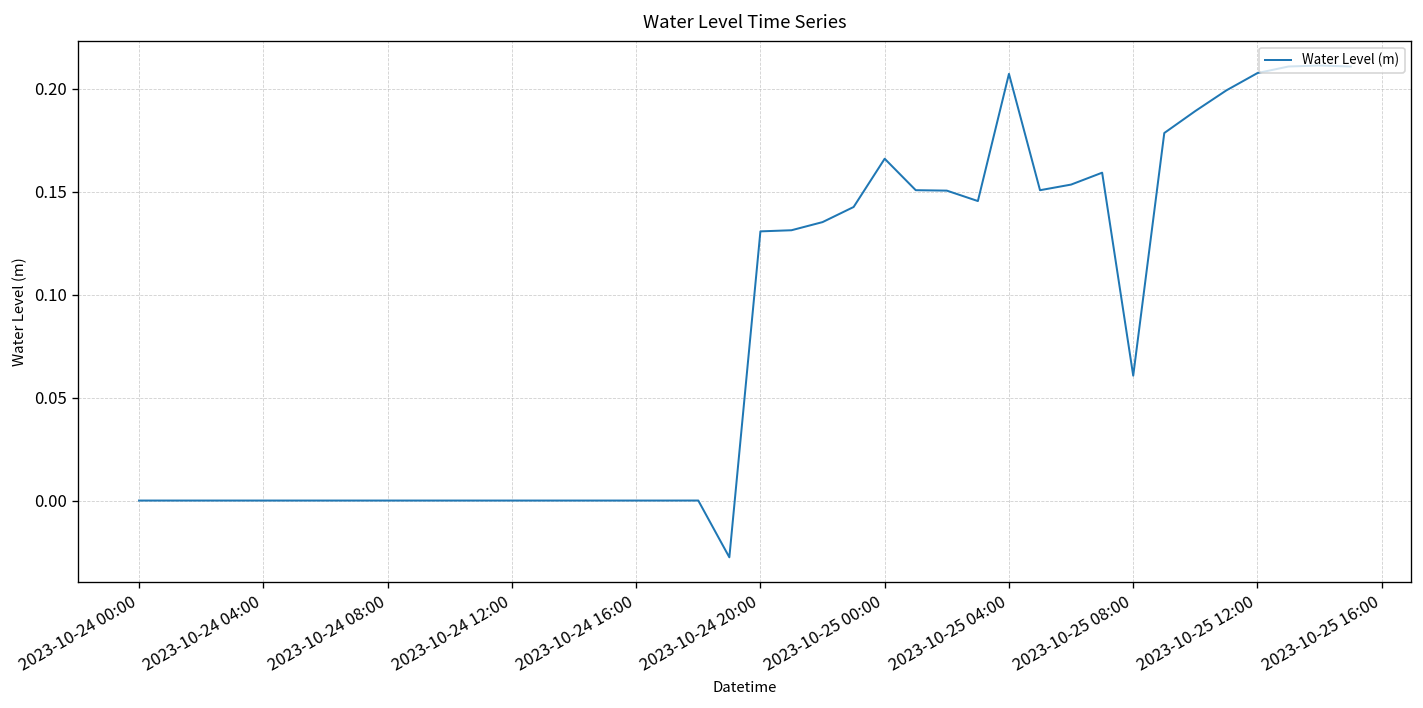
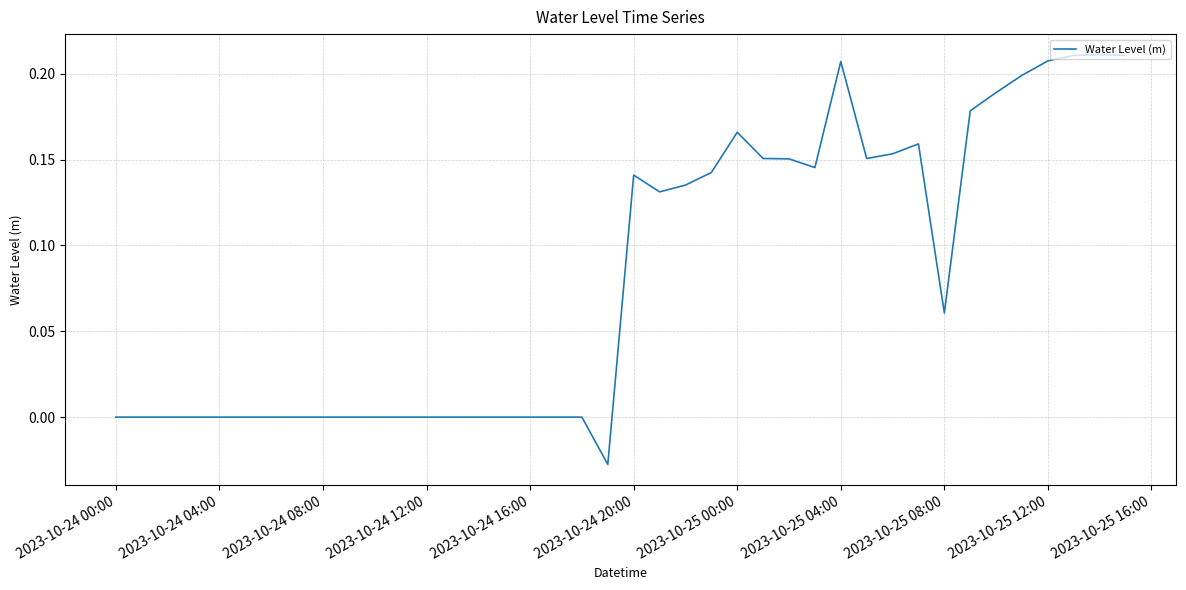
2023-10-24 20:00: 0.131 -> 0.141
